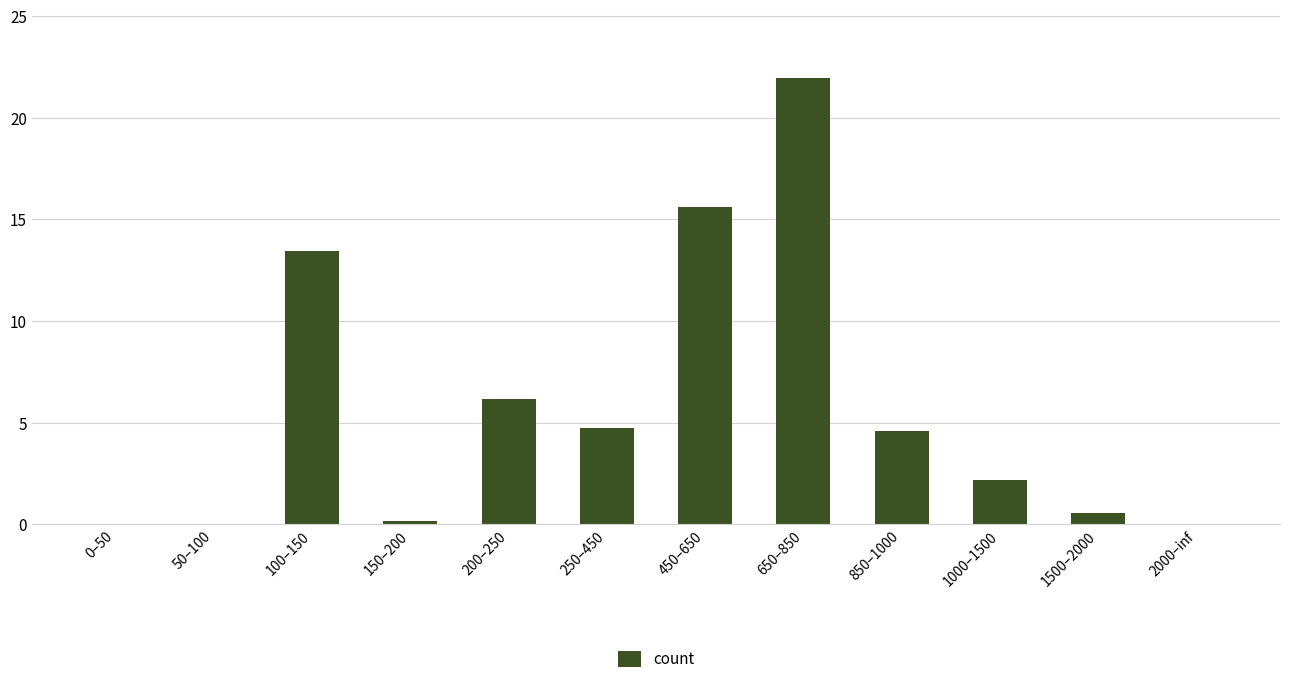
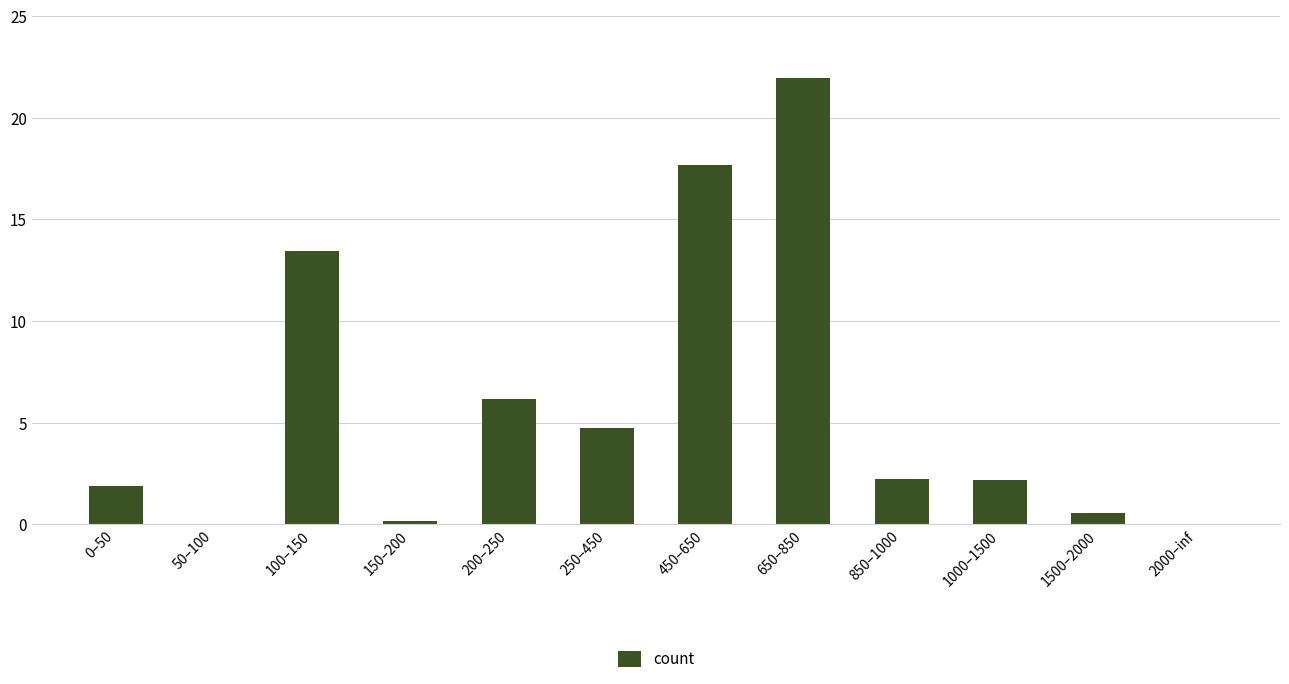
0–50: 0.0 -> 1.9
450–650: 15.6 -> 17.7
850–1000: 4.6 -> 2.2
